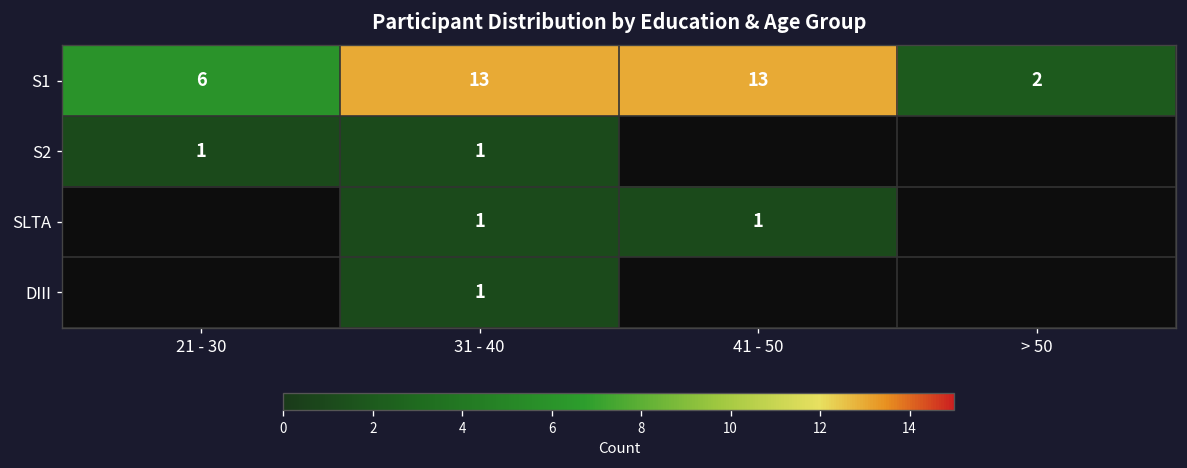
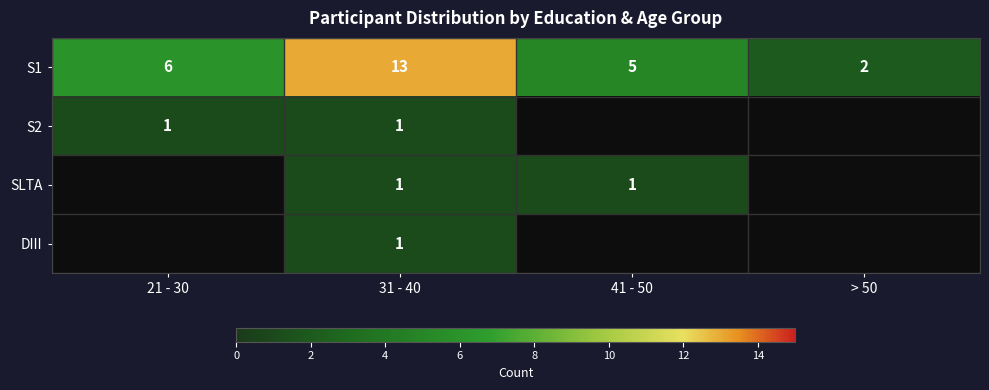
S1, 41 - 50: 13 -> 5
